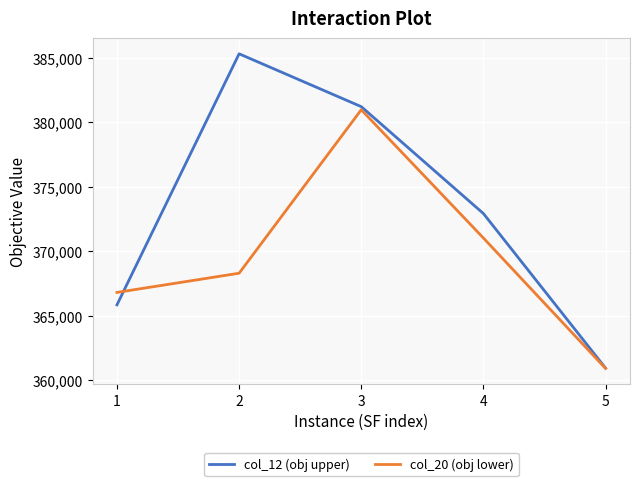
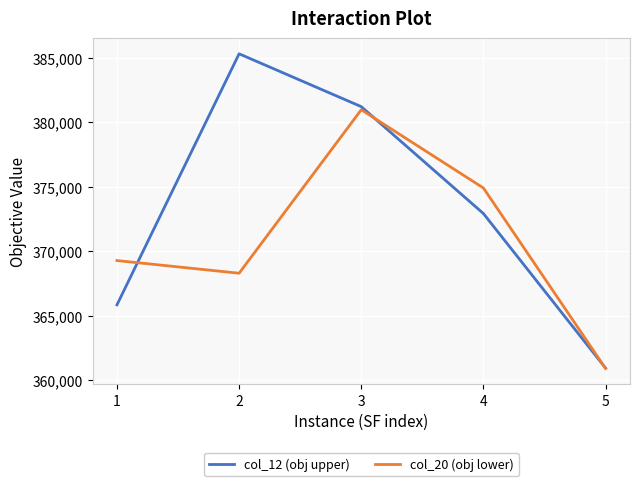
col_20 (obj lower), 1: 366,800 -> 369,300
col_20 (obj lower), 4: 371,000 -> 374,900
